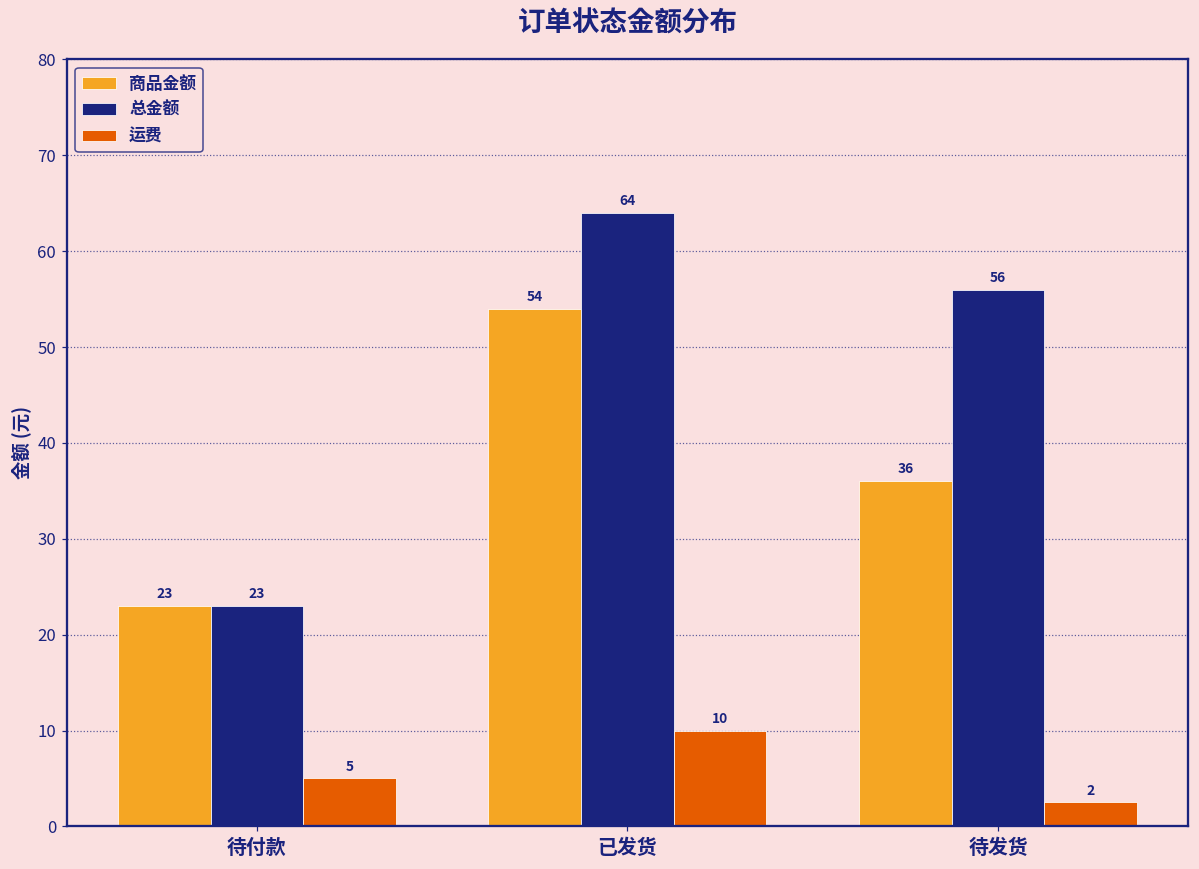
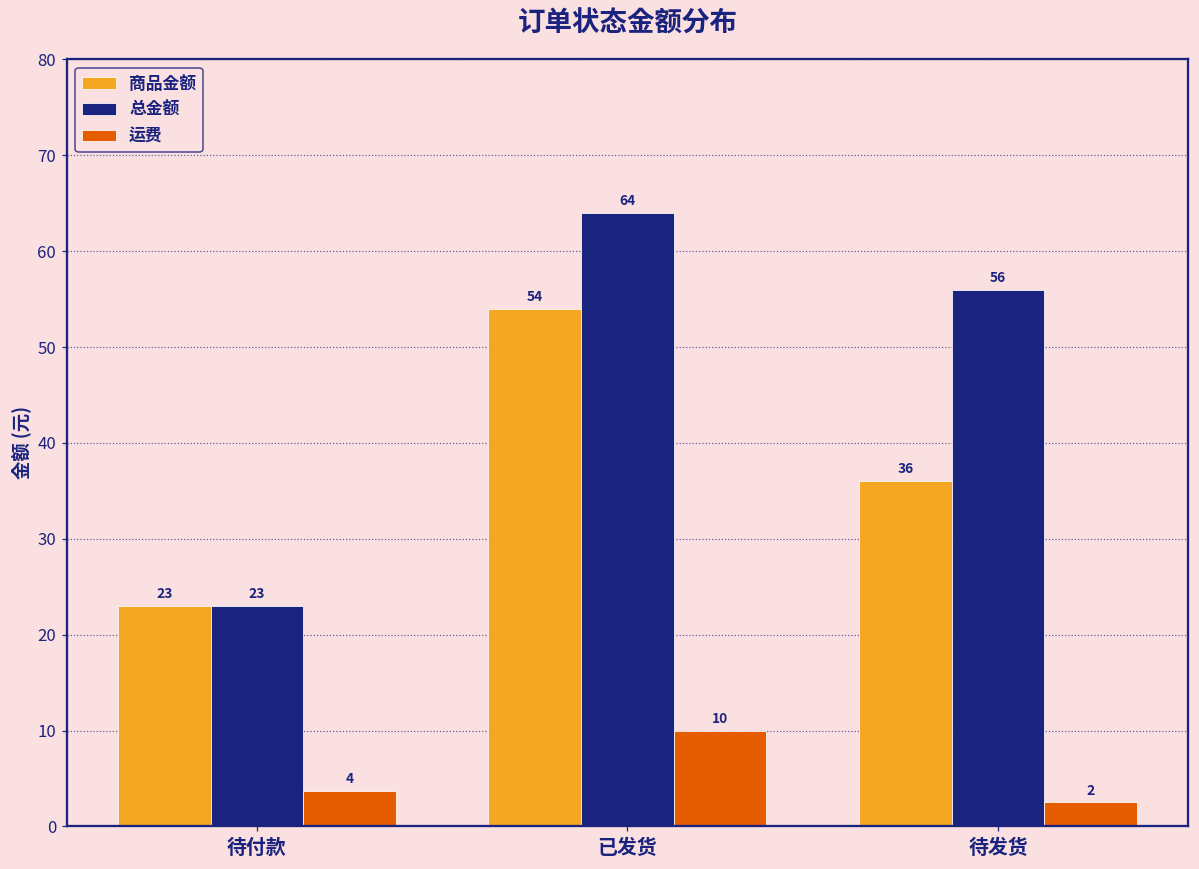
运费, 待付款: 5 -> 4
